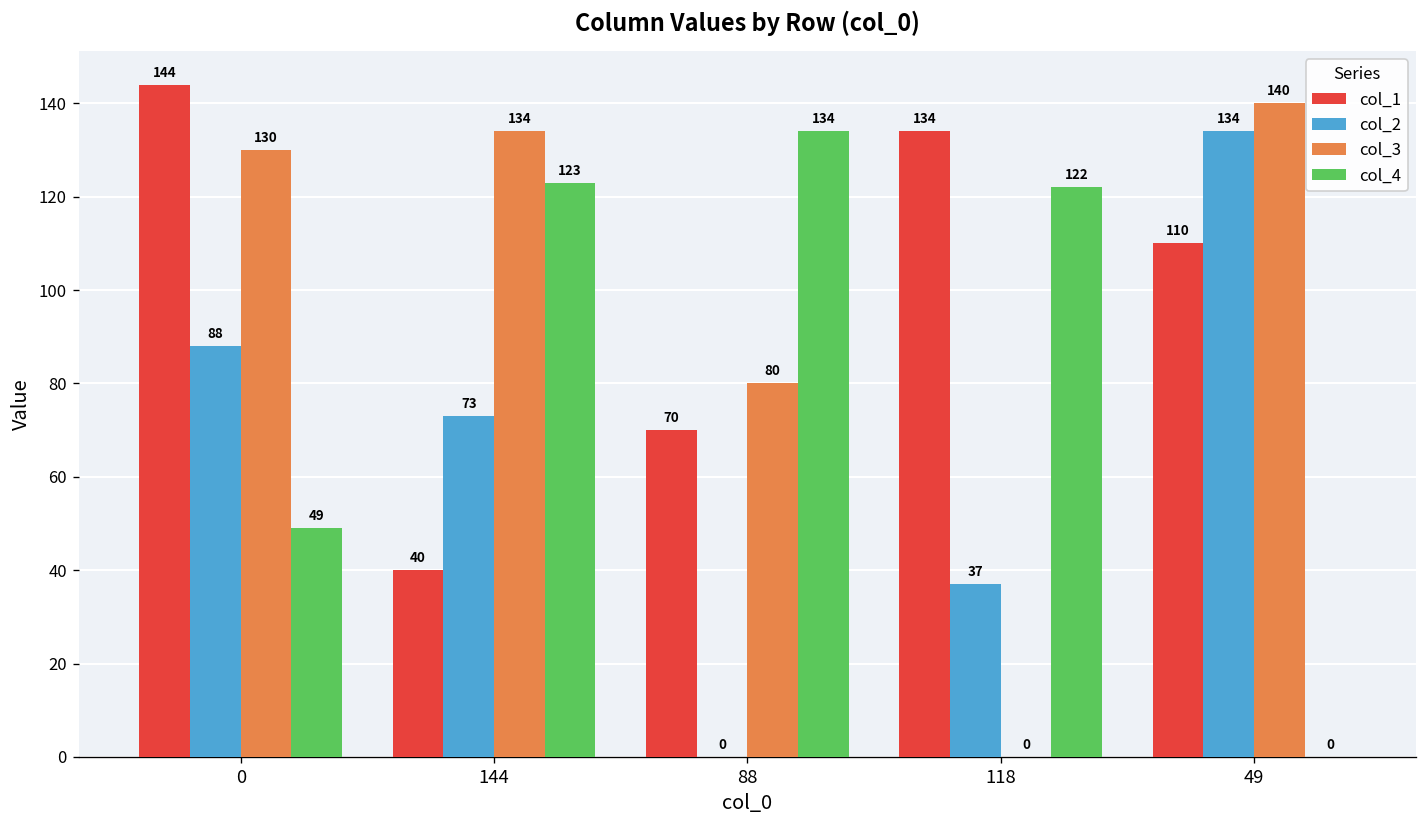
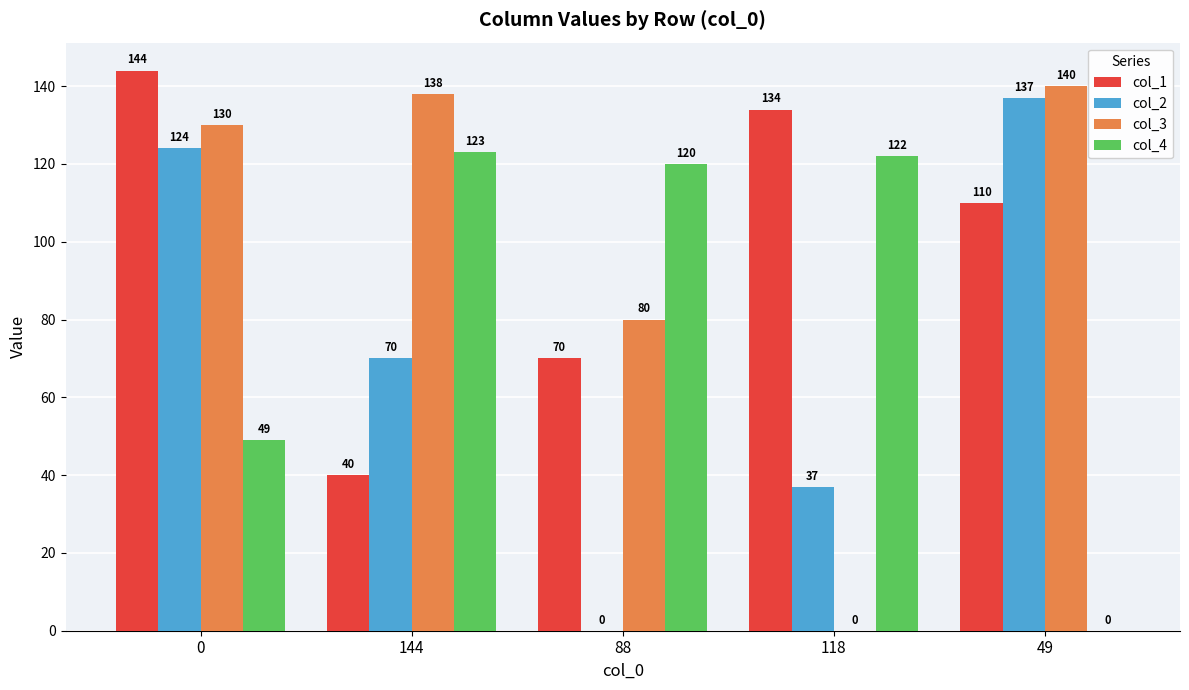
col_2, 0: 88 -> 124
col_2, 144: 73 -> 70
col_3, 144: 134 -> 138
col_4, 88: 134 -> 120
col_2, 49: 134 -> 137
